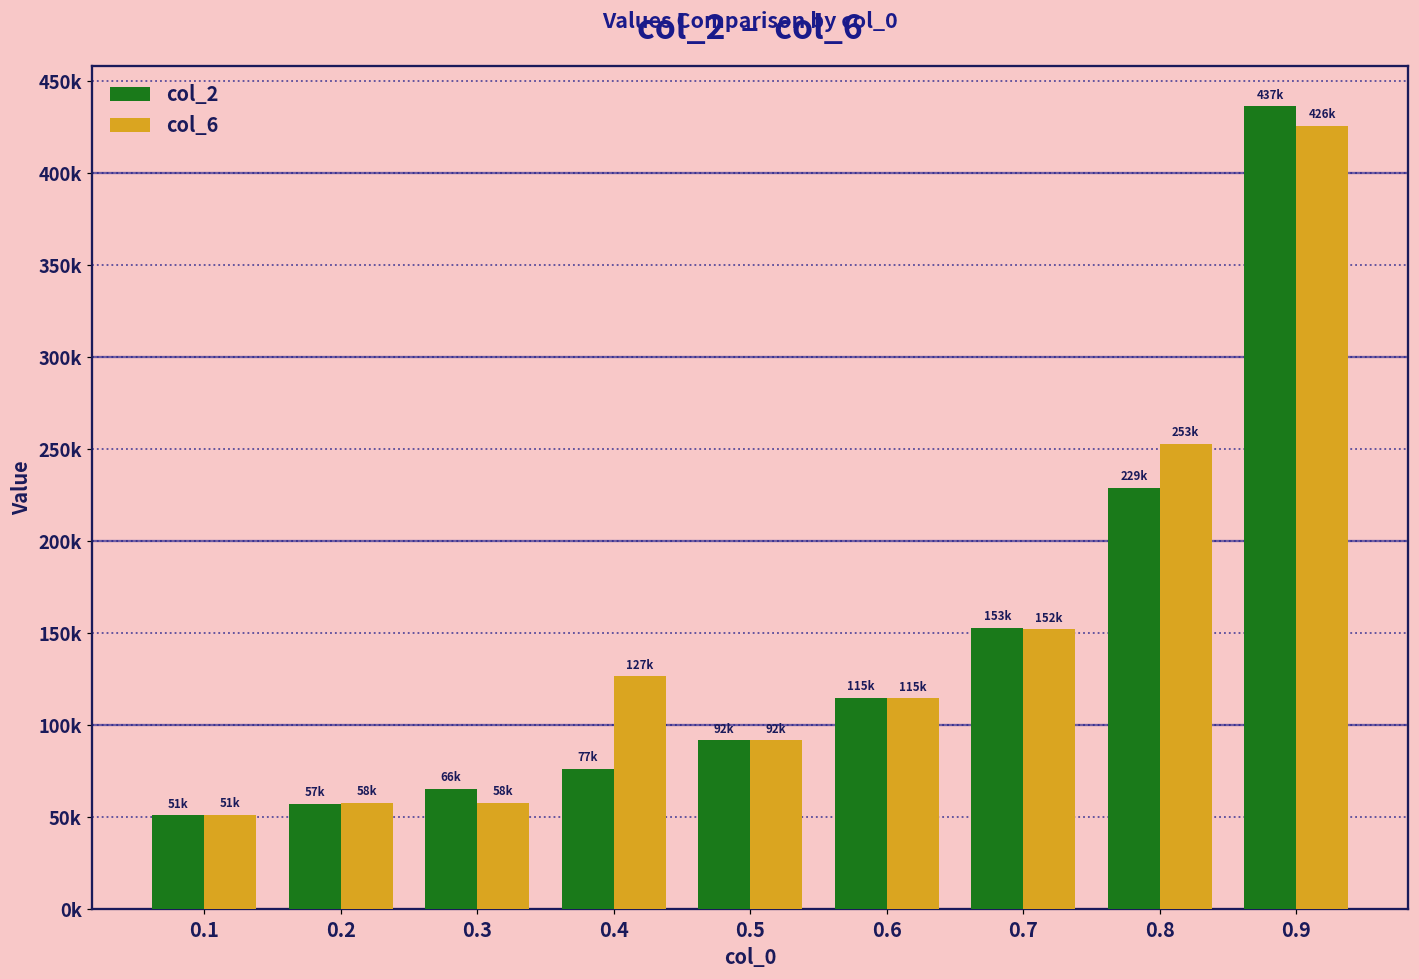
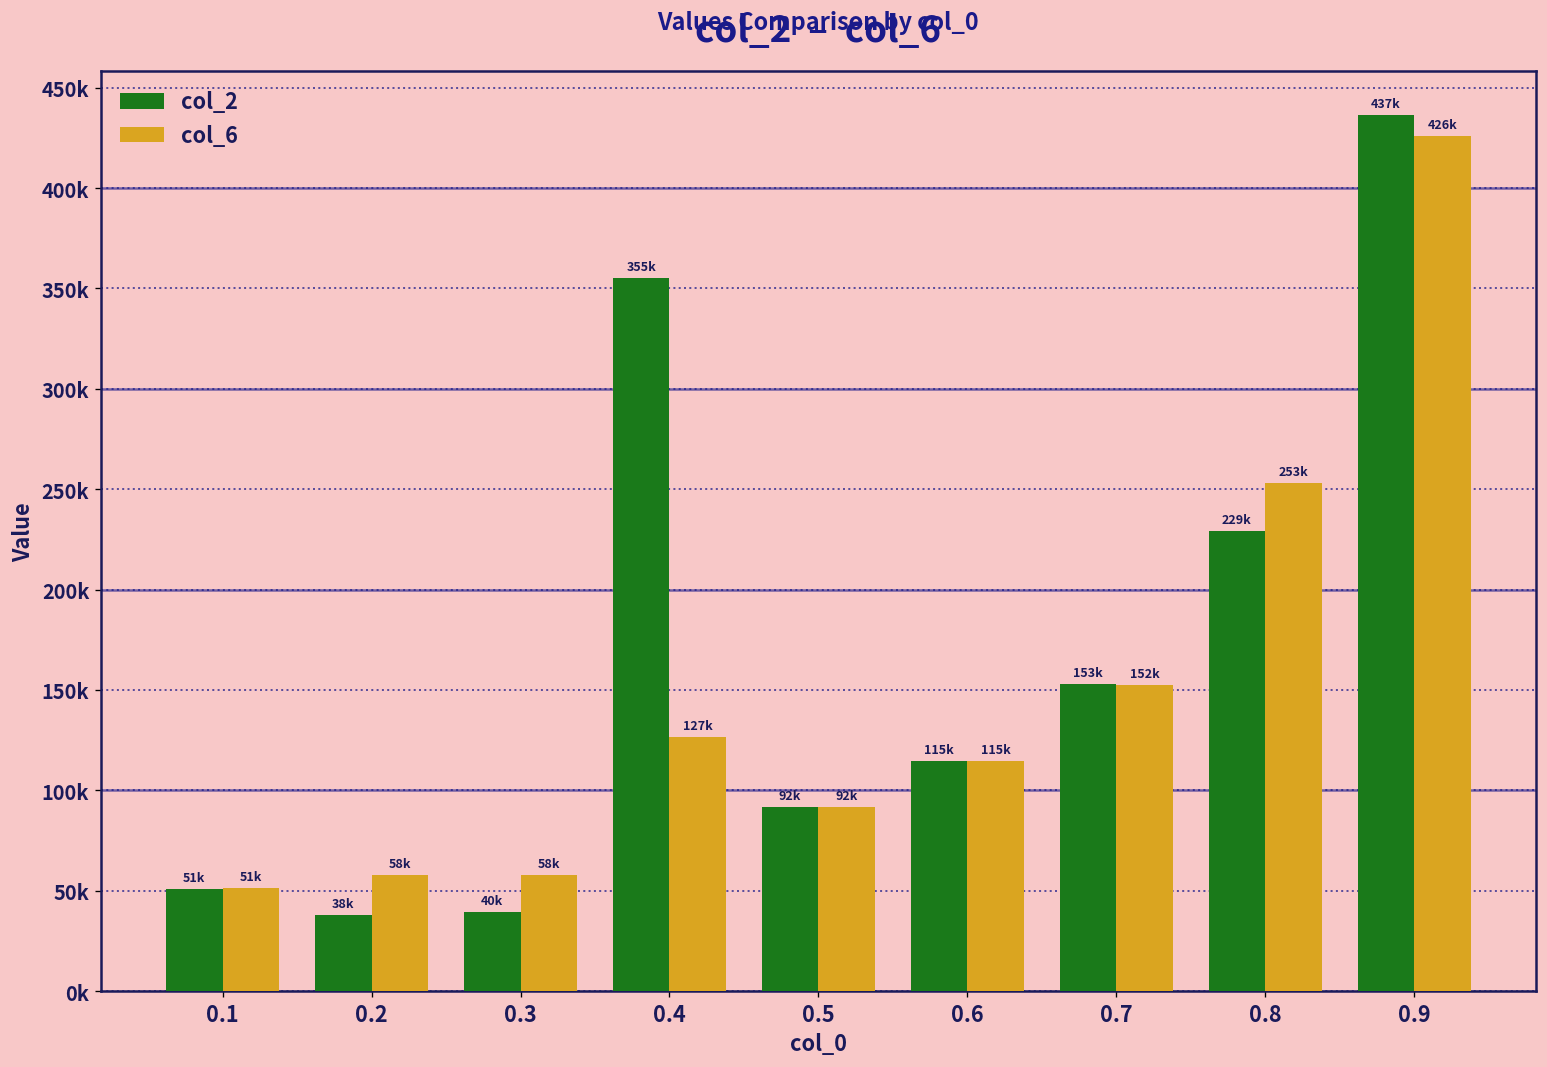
col_2, 0.2: 57k -> 38k
col_2, 0.3: 66k -> 40k
col_2, 0.4: 77k -> 355k
